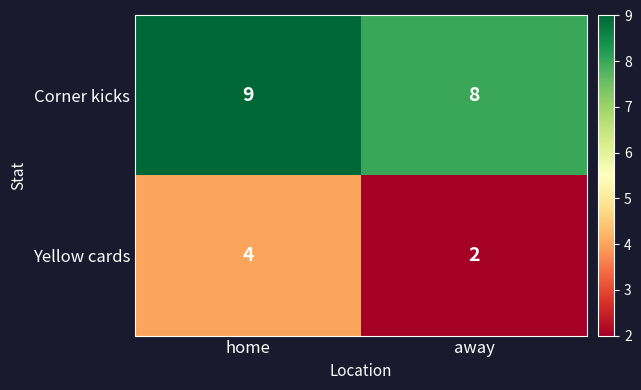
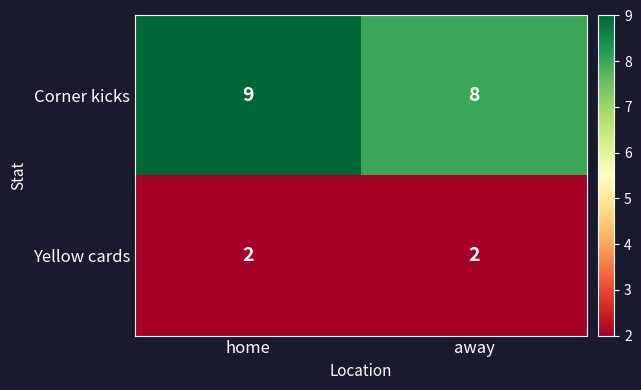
Yellow cards, home: 4 -> 2
